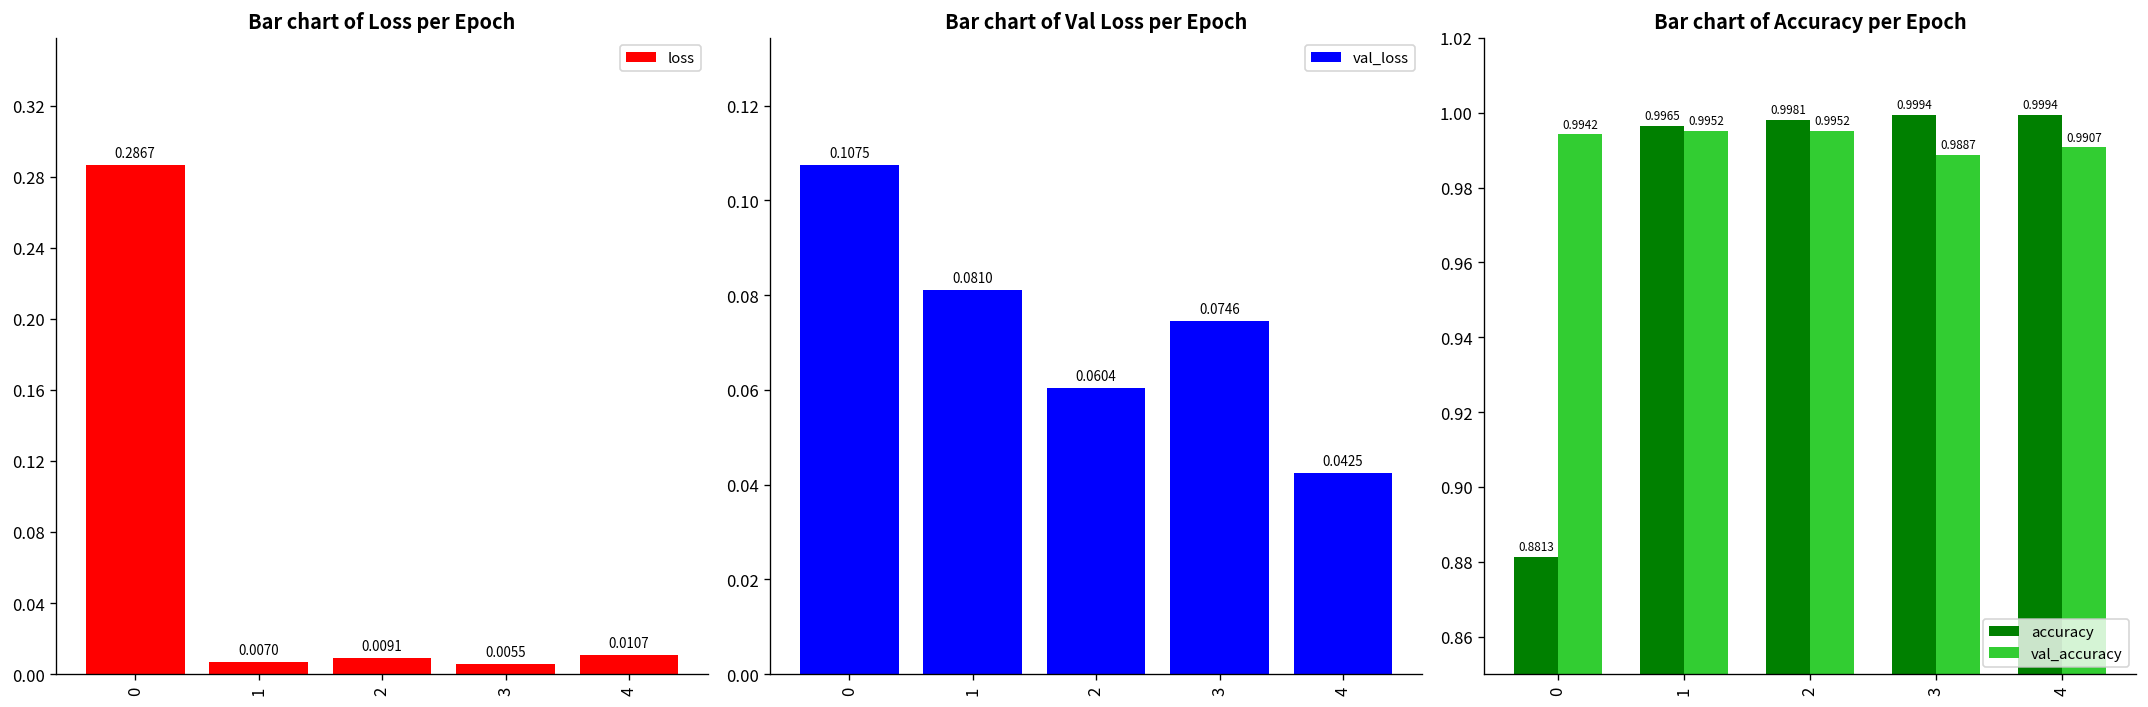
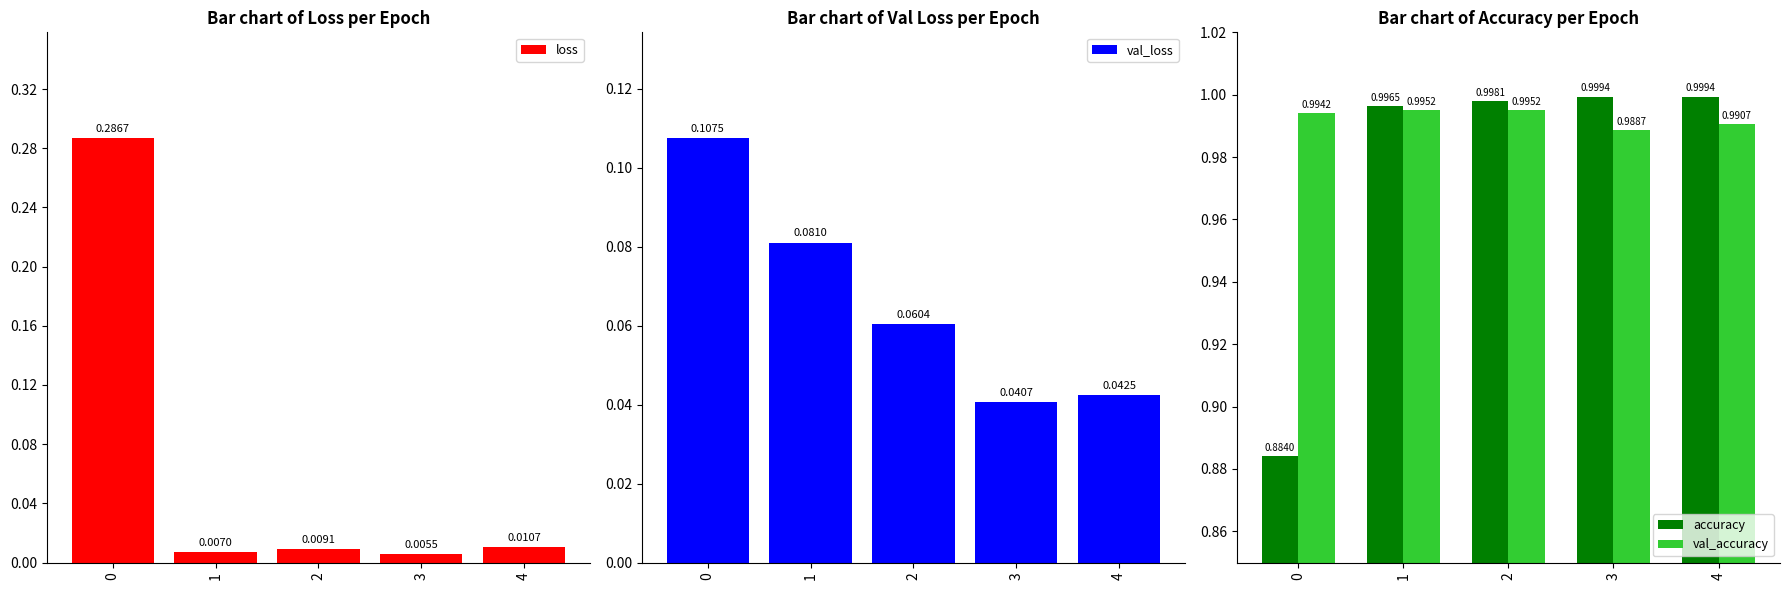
Bar chart of Val Loss per Epoch, 3: 0.0746 -> 0.0407
Bar chart of Accuracy per Epoch, accuracy, 0: 0.8813 -> 0.8840
